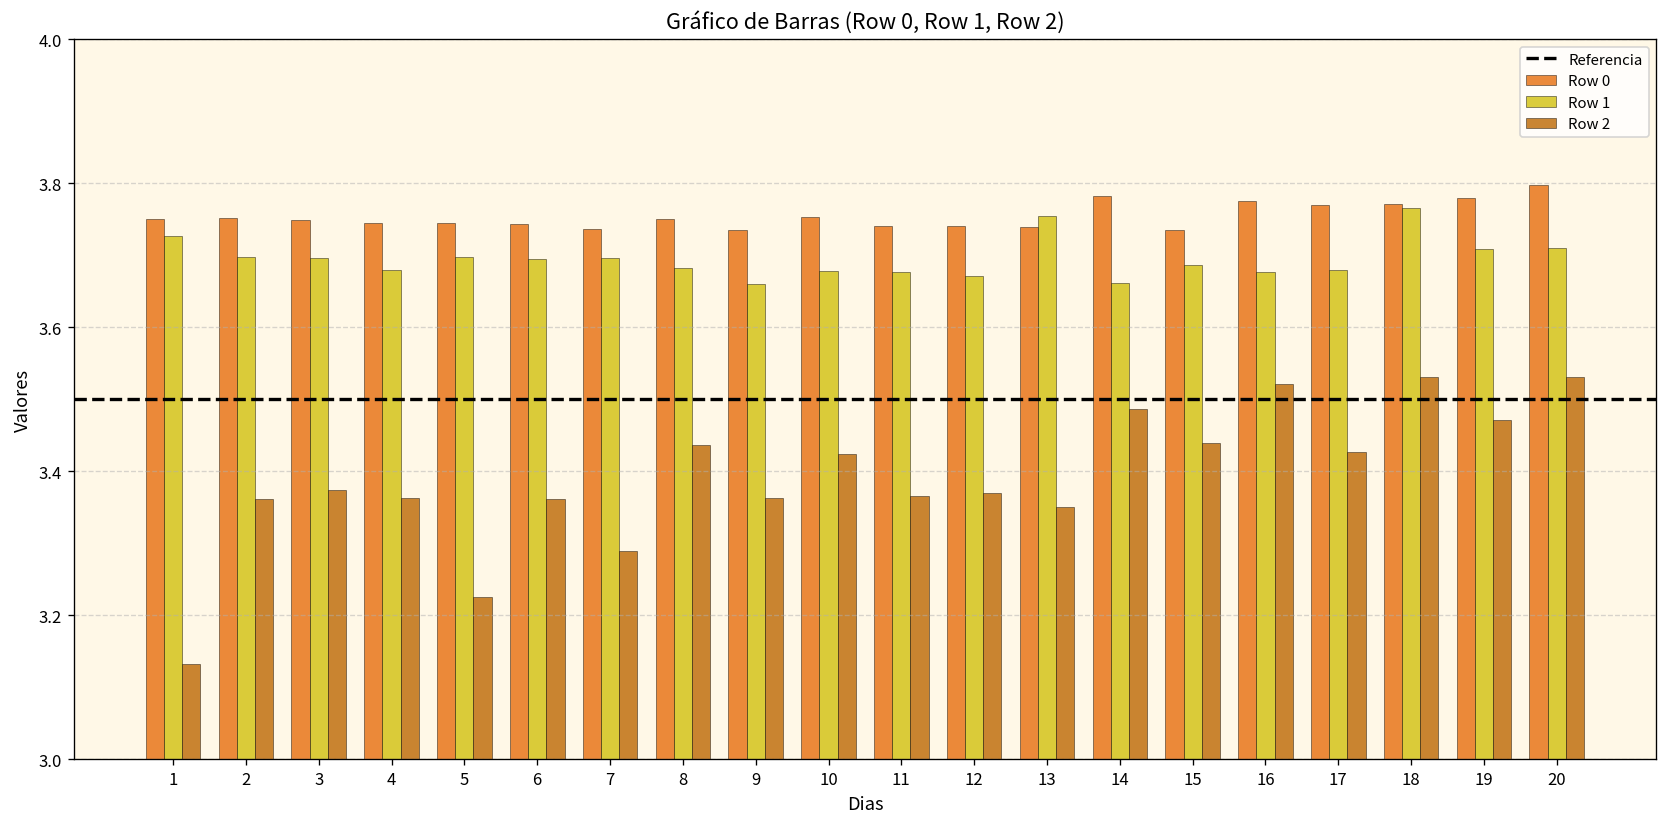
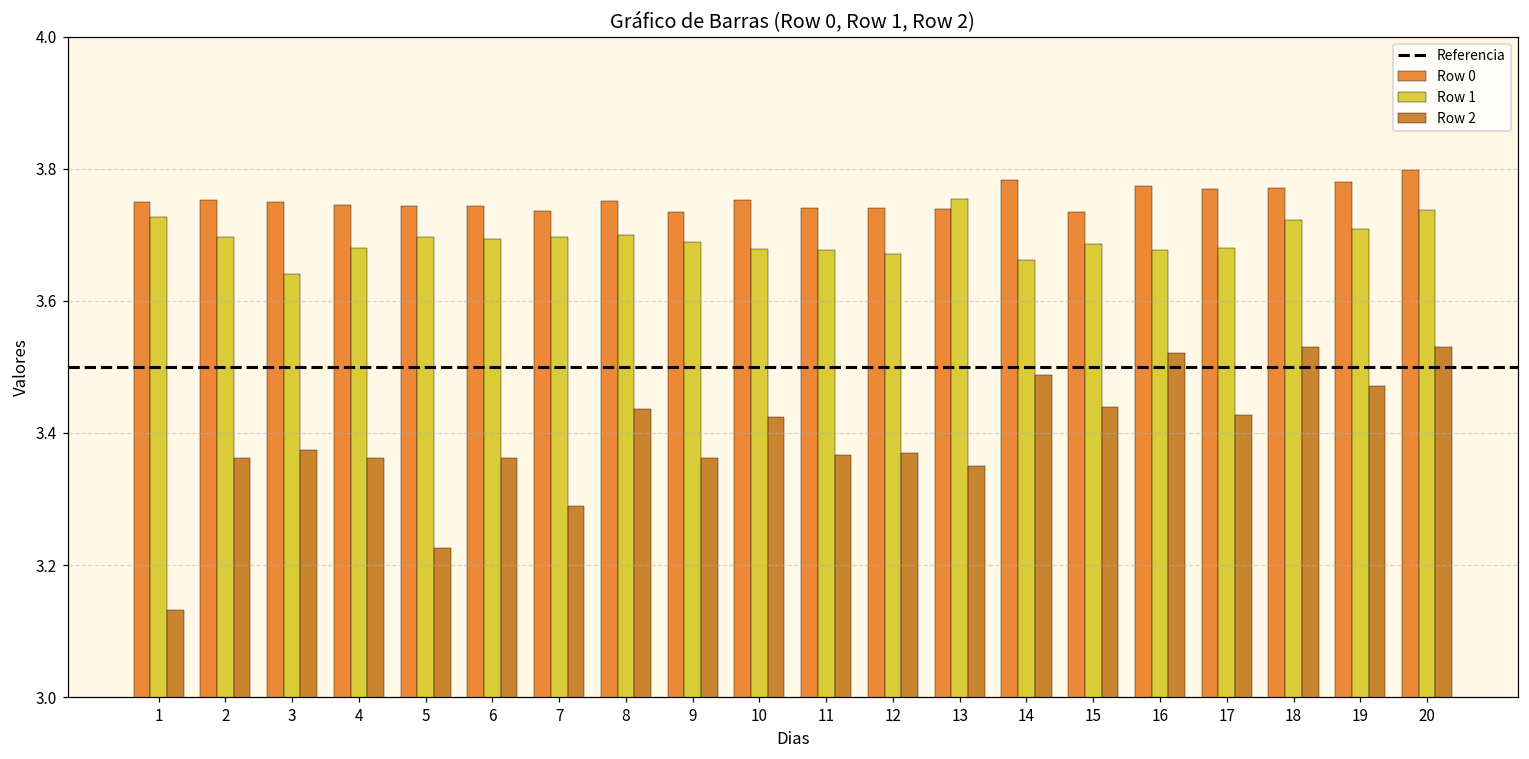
Row 1, 3: 3.70 -> 3.64
Row 1, 8: 3.68 -> 3.70
Row 1, 9: 3.66 -> 3.69
Row 1, 18: 3.77 -> 3.72
Row 1, 20: 3.71 -> 3.74
